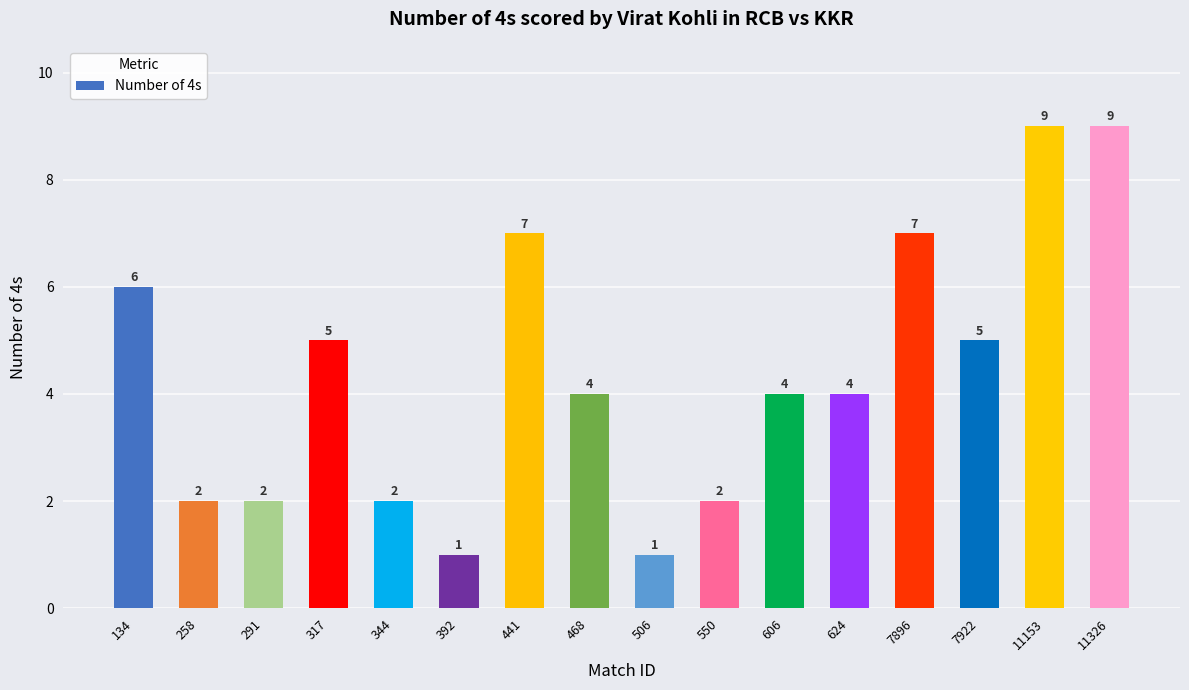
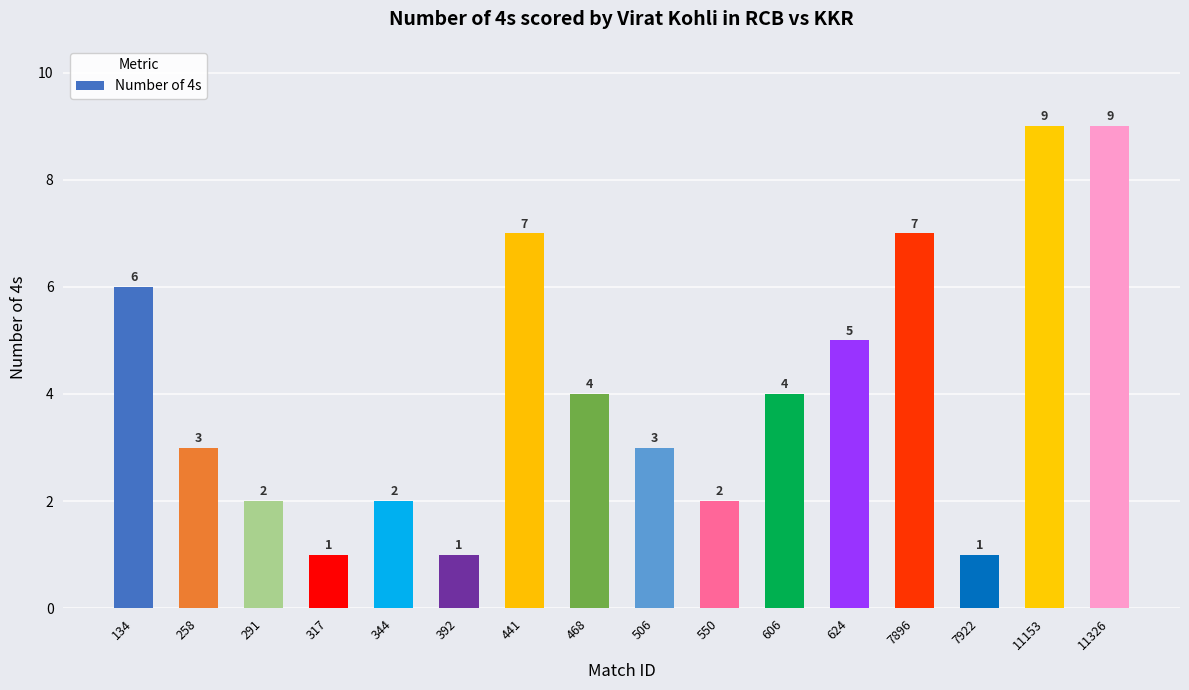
258: 2 -> 3
317: 5 -> 1
506: 1 -> 3
624: 4 -> 5
7922: 5 -> 1
